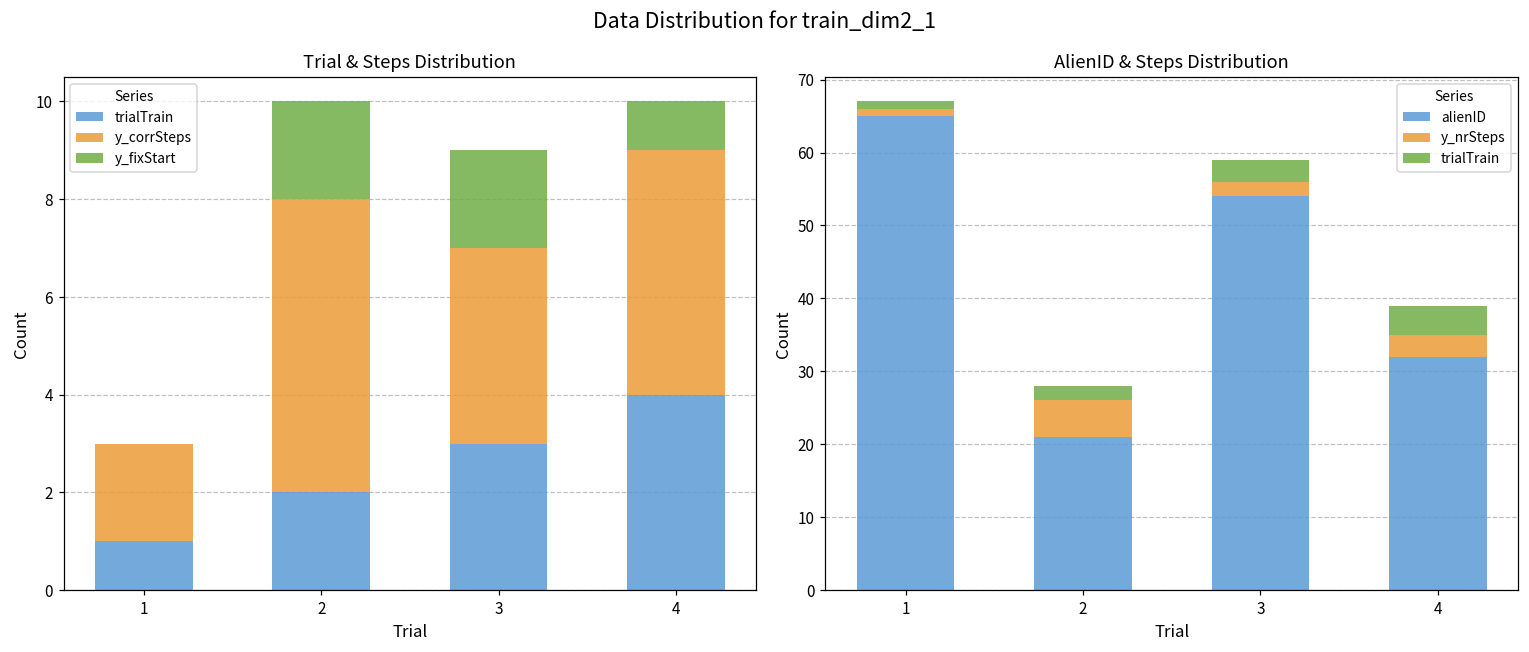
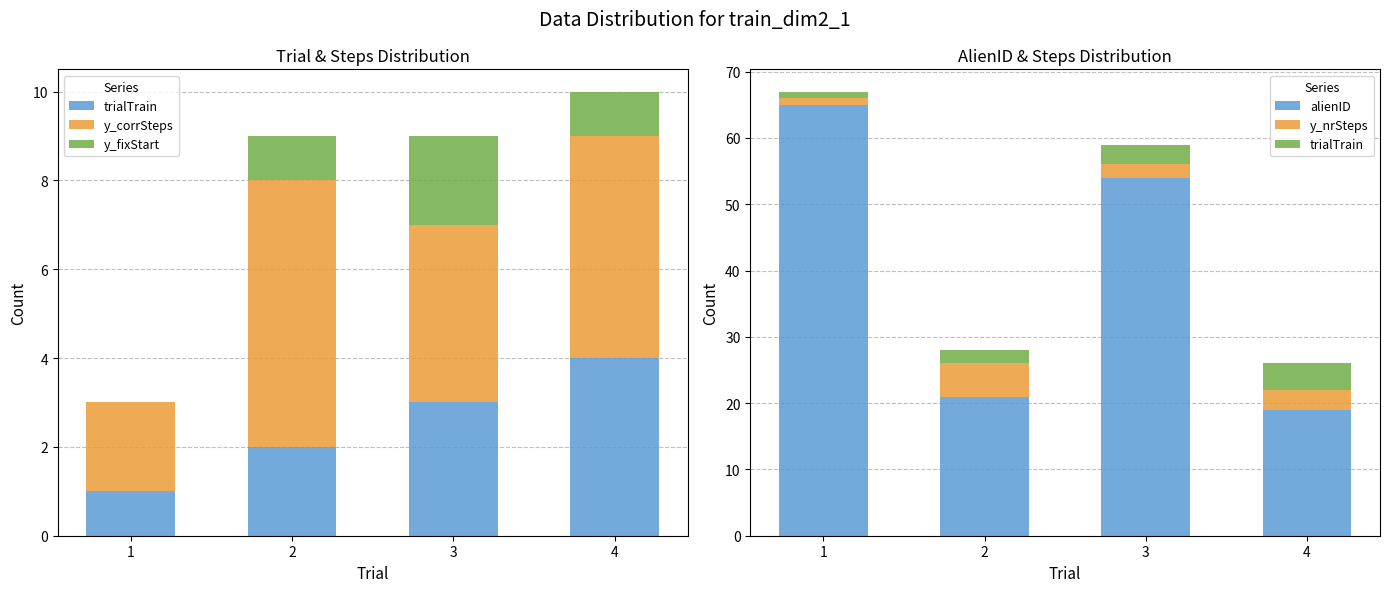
Trial & Steps Distribution, y_fixStart, 2: 2 -> 1
AlienID & Steps Distribution, alienID, 4: 32 -> 19
